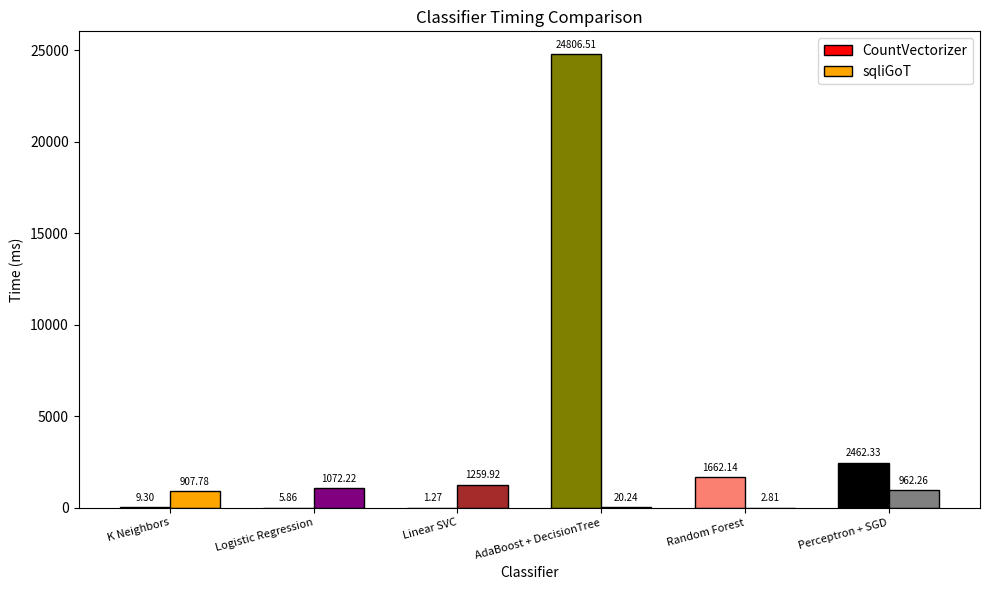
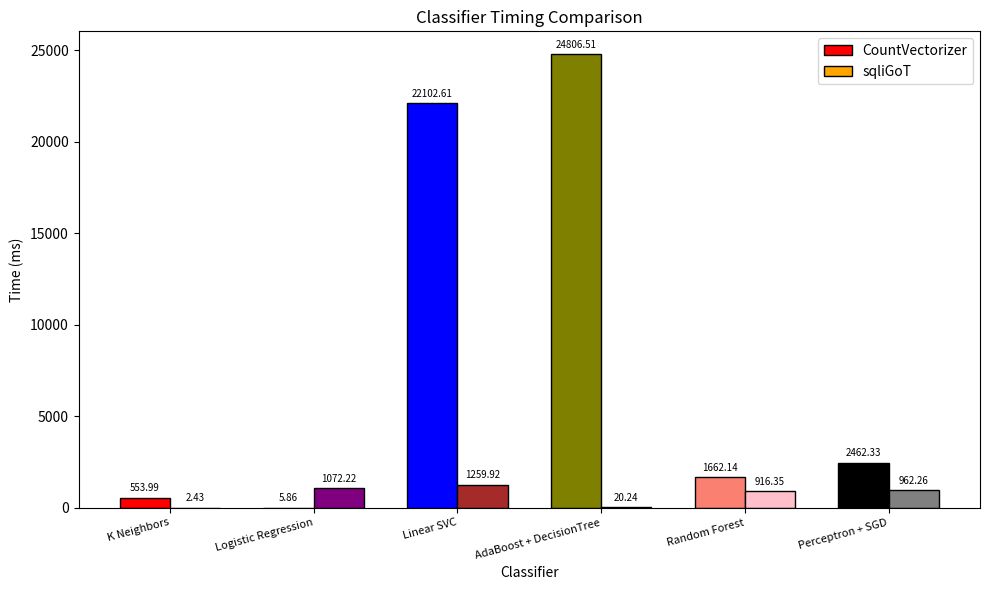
CountVectorizer, K Neighbors: 9.30 -> 553.99
sqliGoT, K Neighbors: 907.78 -> 2.43
CountVectorizer, Linear SVC: 1.27 -> 22102.61
sqliGoT, Random Forest: 2.81 -> 916.35
